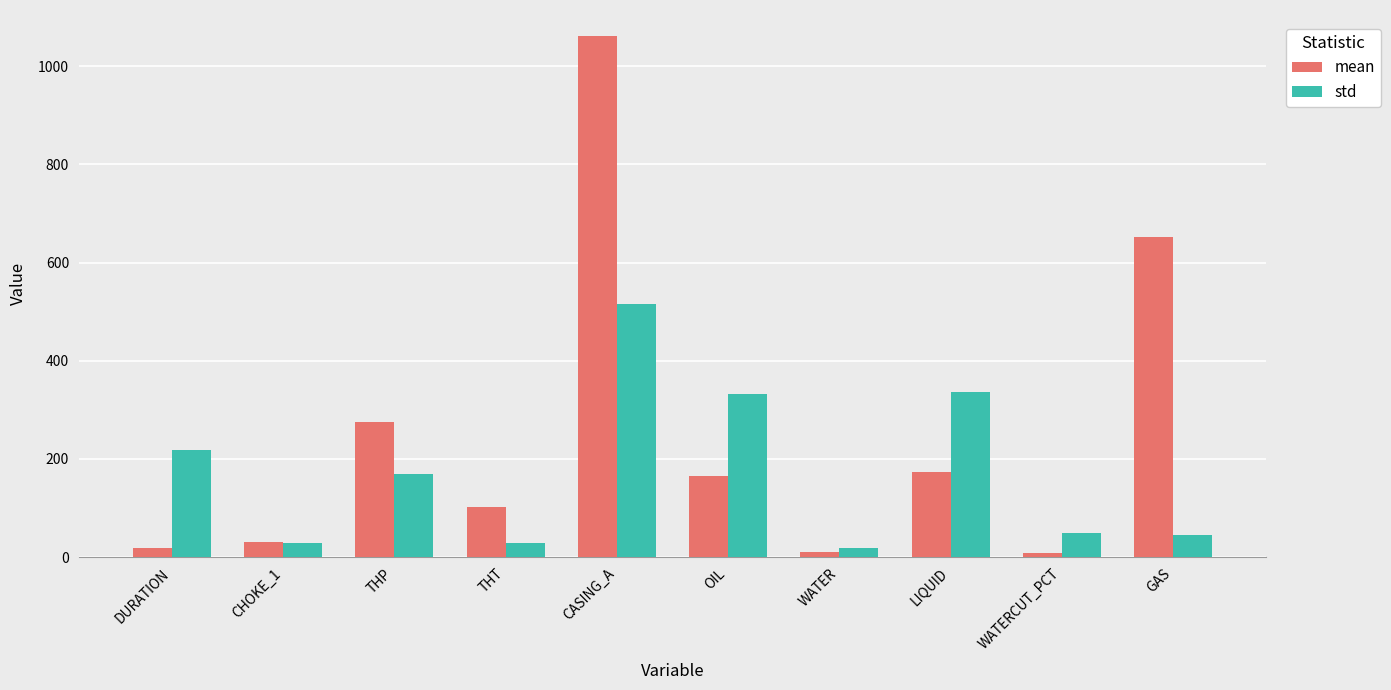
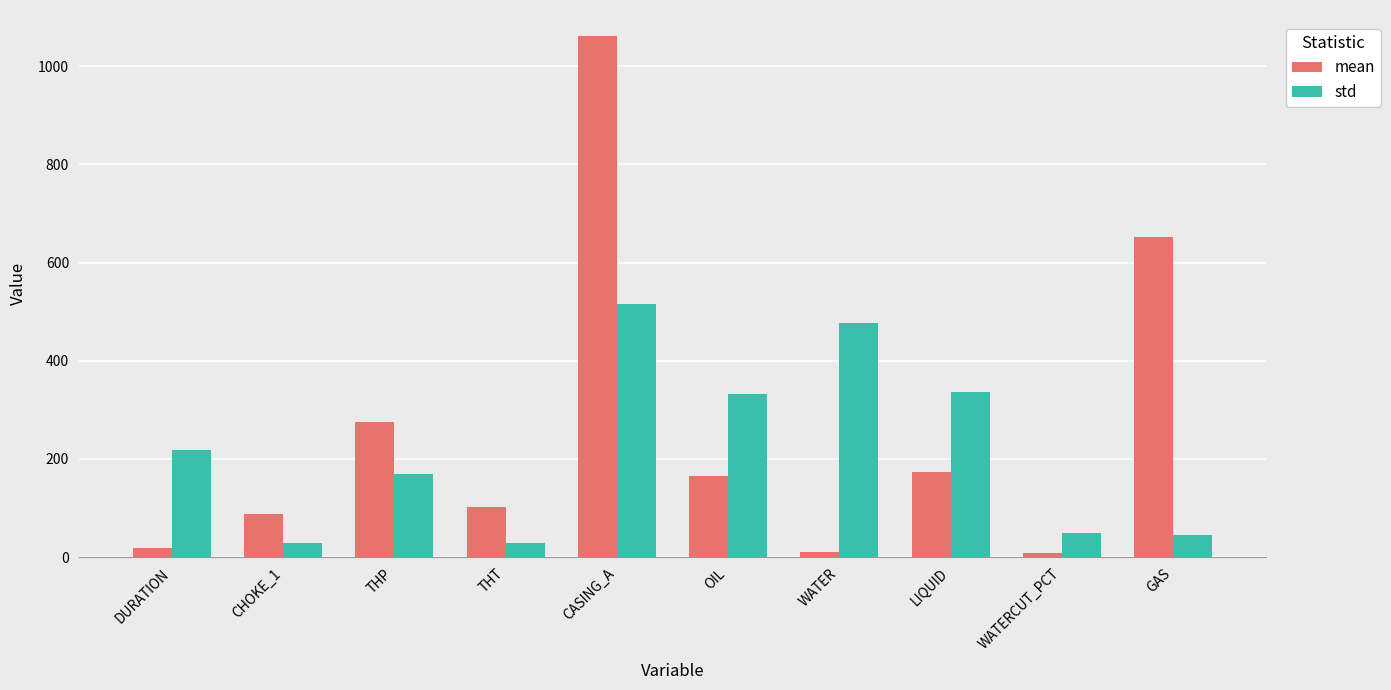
mean, CHOKE_1: 30 -> 90
std, WATER: 20 -> 480
